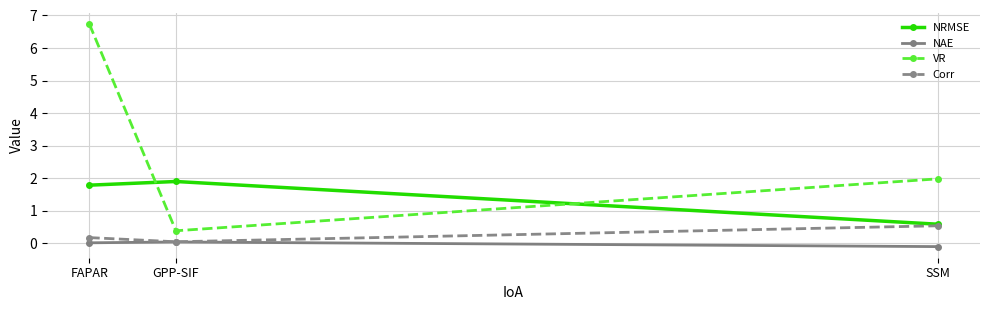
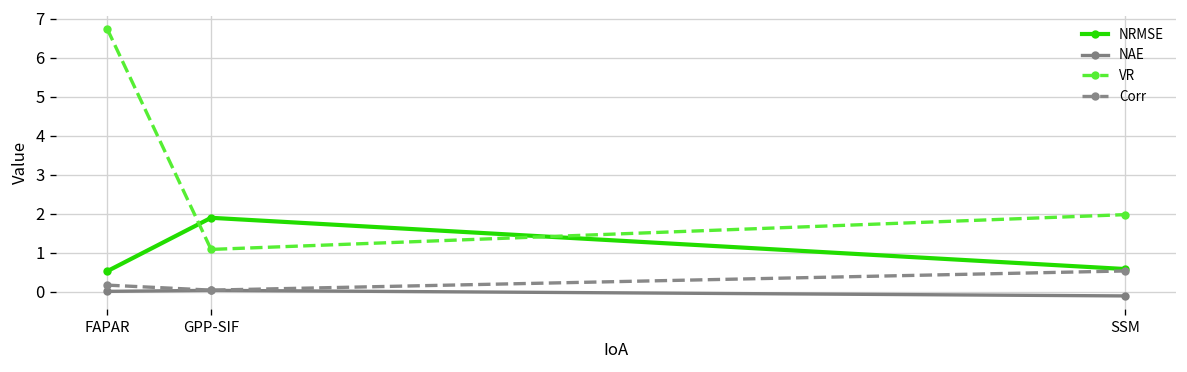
NRMSE, FAPAR: 1.8 -> 0.5
VR, GPP-SIF: 0.4 -> 1.1
